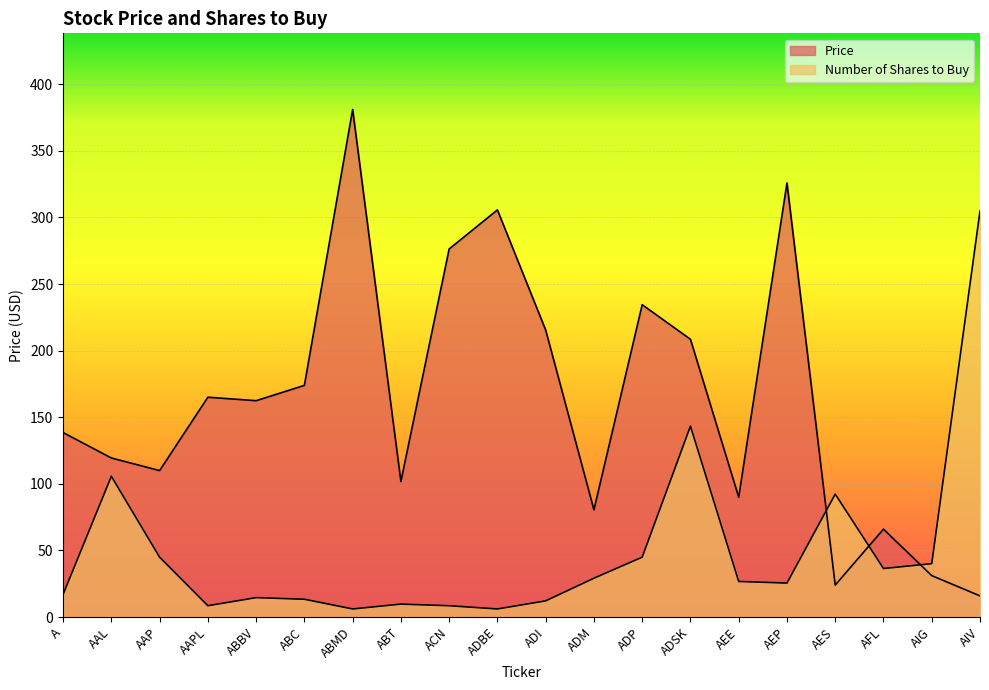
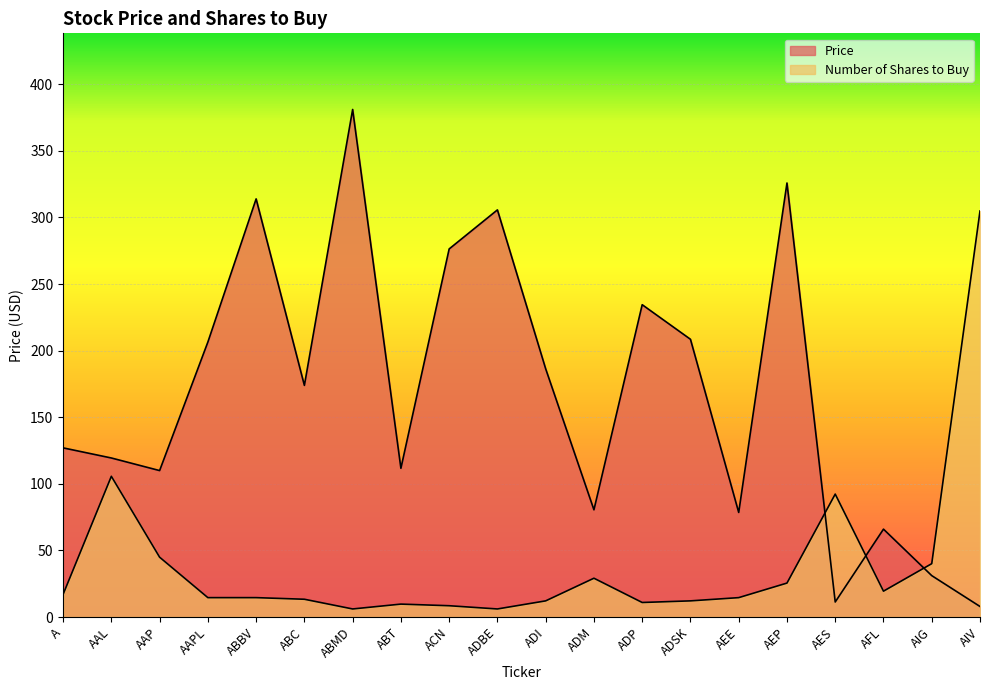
Price, A: 139 -> 127
Price, AAPL: 165 -> 206
Number of Shares to Buy, AAPL: 9 -> 15
Price, ABBV: 162 -> 314
Price, ABT: 102 -> 112
Price, ADI: 215 -> 186
Number of Shares to Buy, ADP: 45 -> 11
Number of Shares to Buy, ADSK: 143 -> 12
Price, AEE: 90 -> 79
Number of Shares to Buy, AEE: 27 -> 15
Price, AES: 24 -> 11
Number of Shares to Buy, AFL: 36 -> 19
Price, AIV: 16 -> 8
